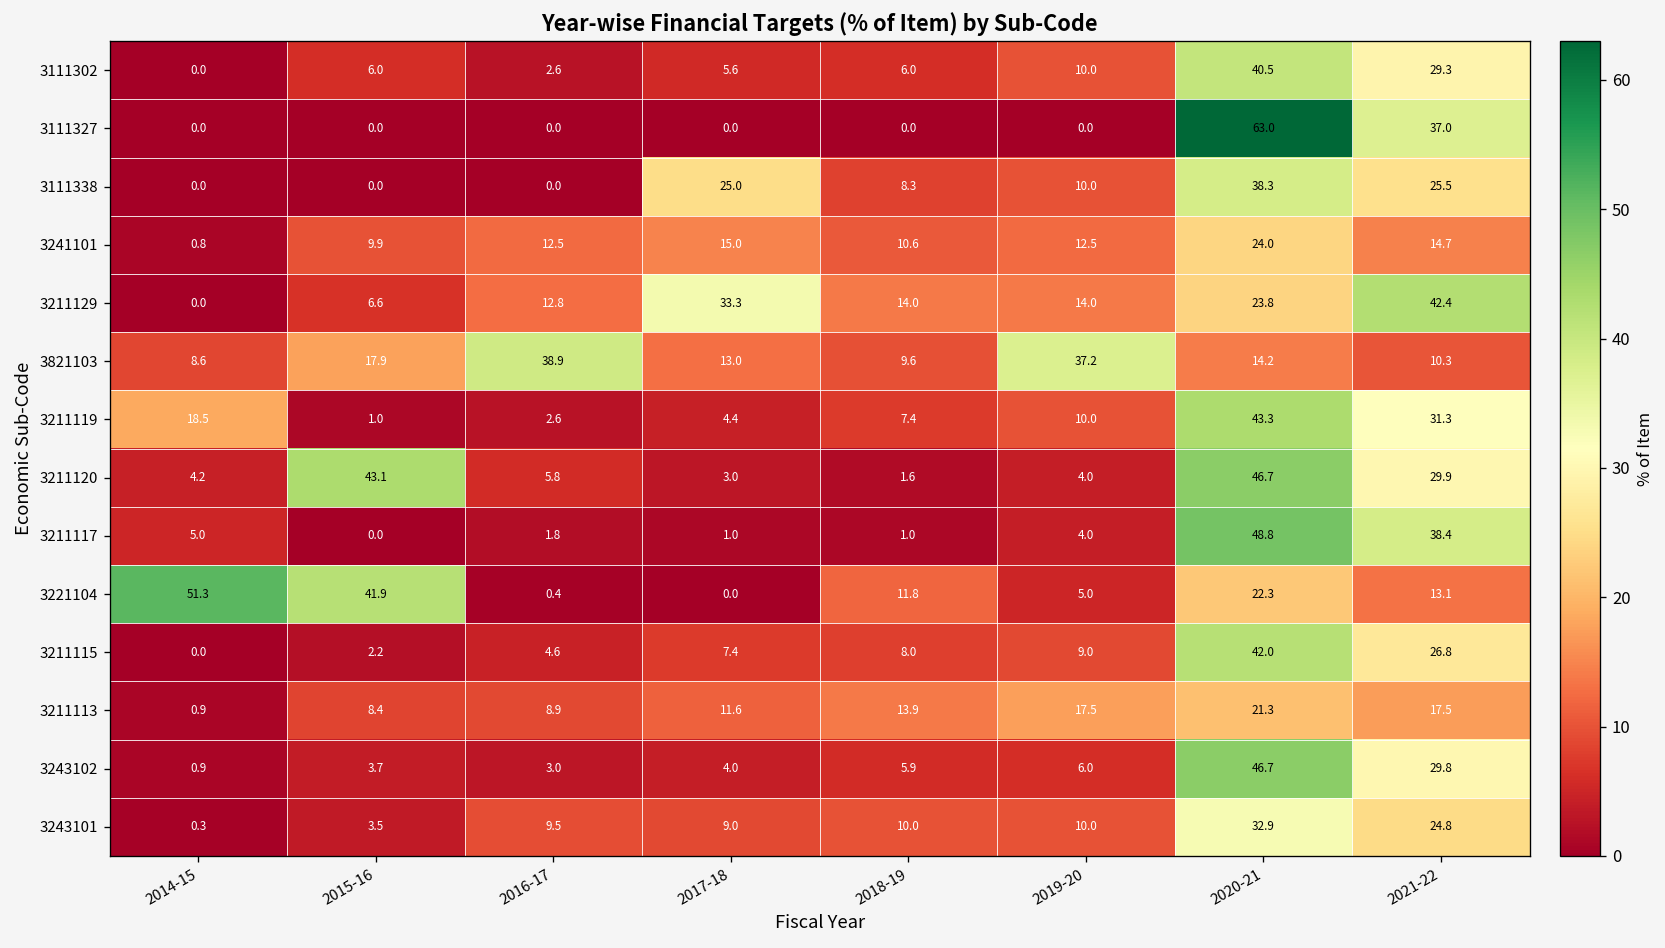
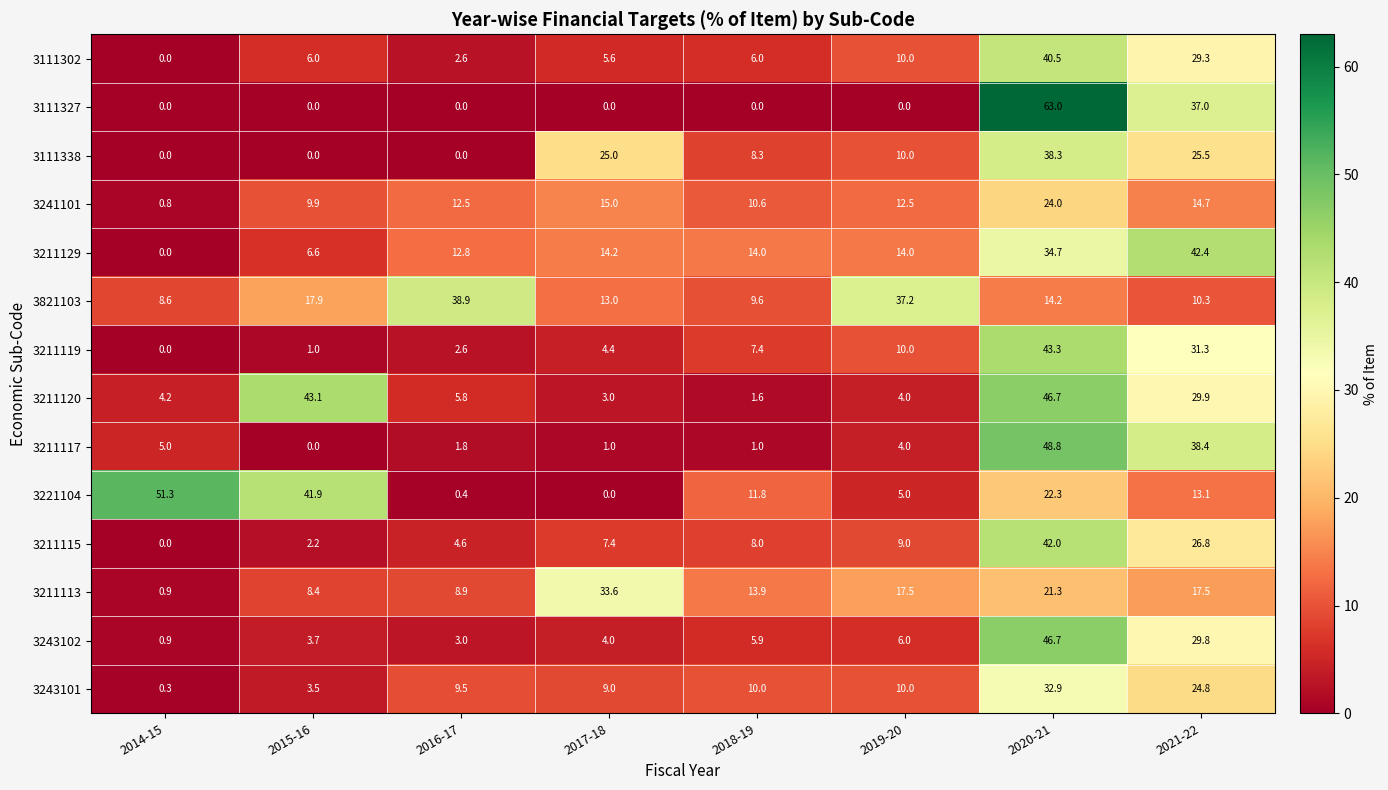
3211129, 2017-18: 33.3 -> 14.2
3211129, 2020-21: 23.8 -> 34.7
3211119, 2014-15: 18.5 -> 0.0
3211113, 2017-18: 11.6 -> 33.6
